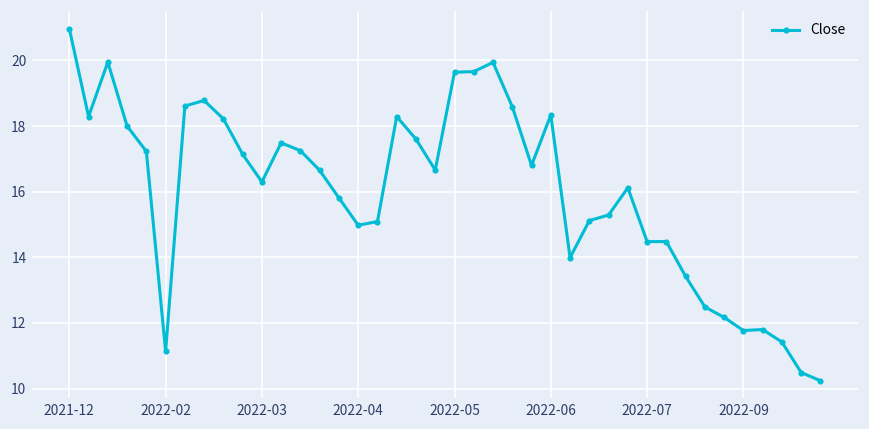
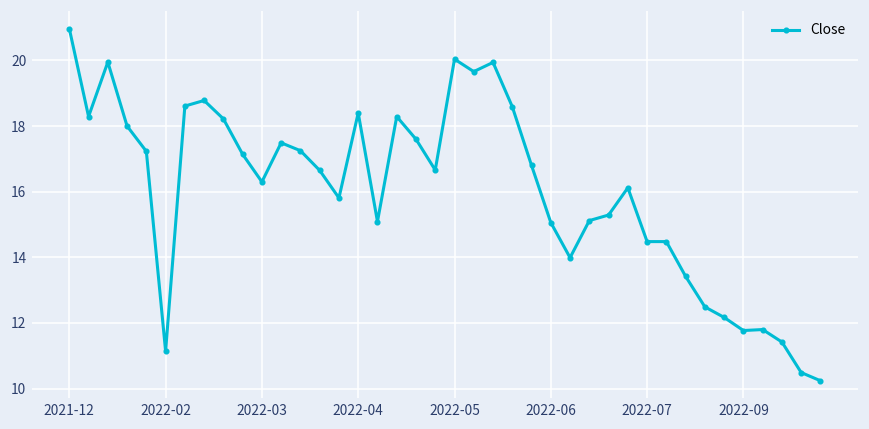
2022-04: 15.0 -> 18.4
2022-05: 19.6 -> 20.0
2022-06: 18.3 -> 15.1
